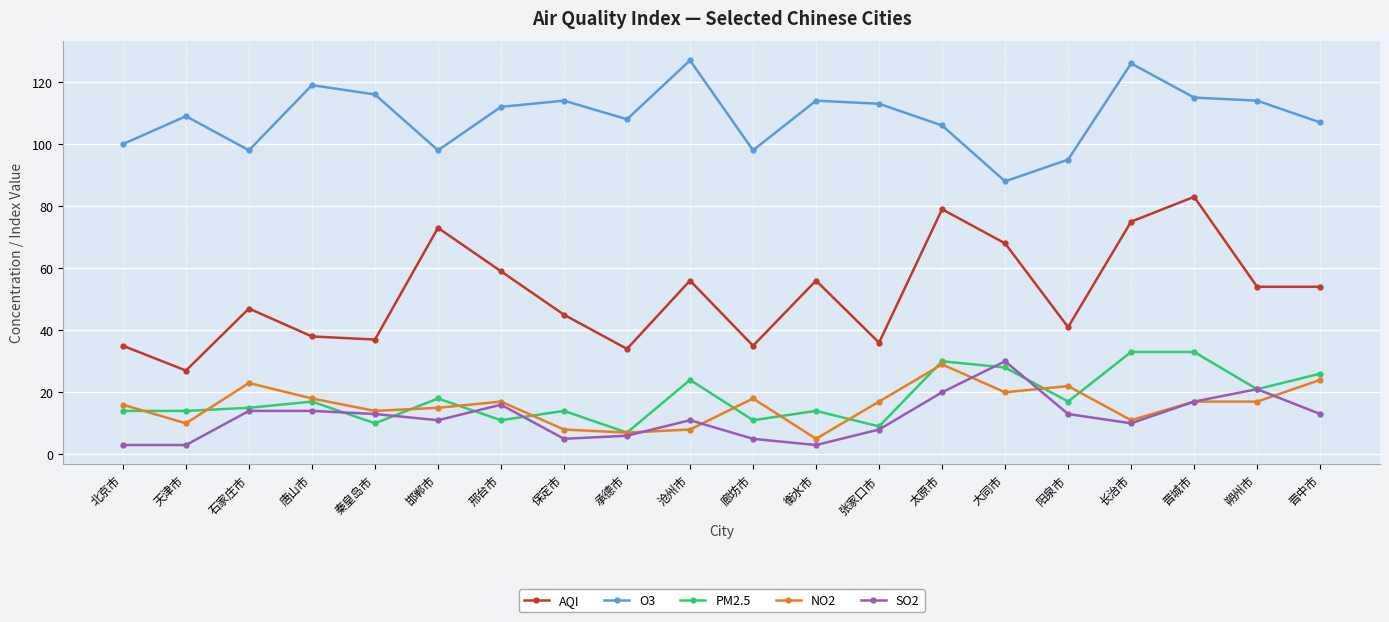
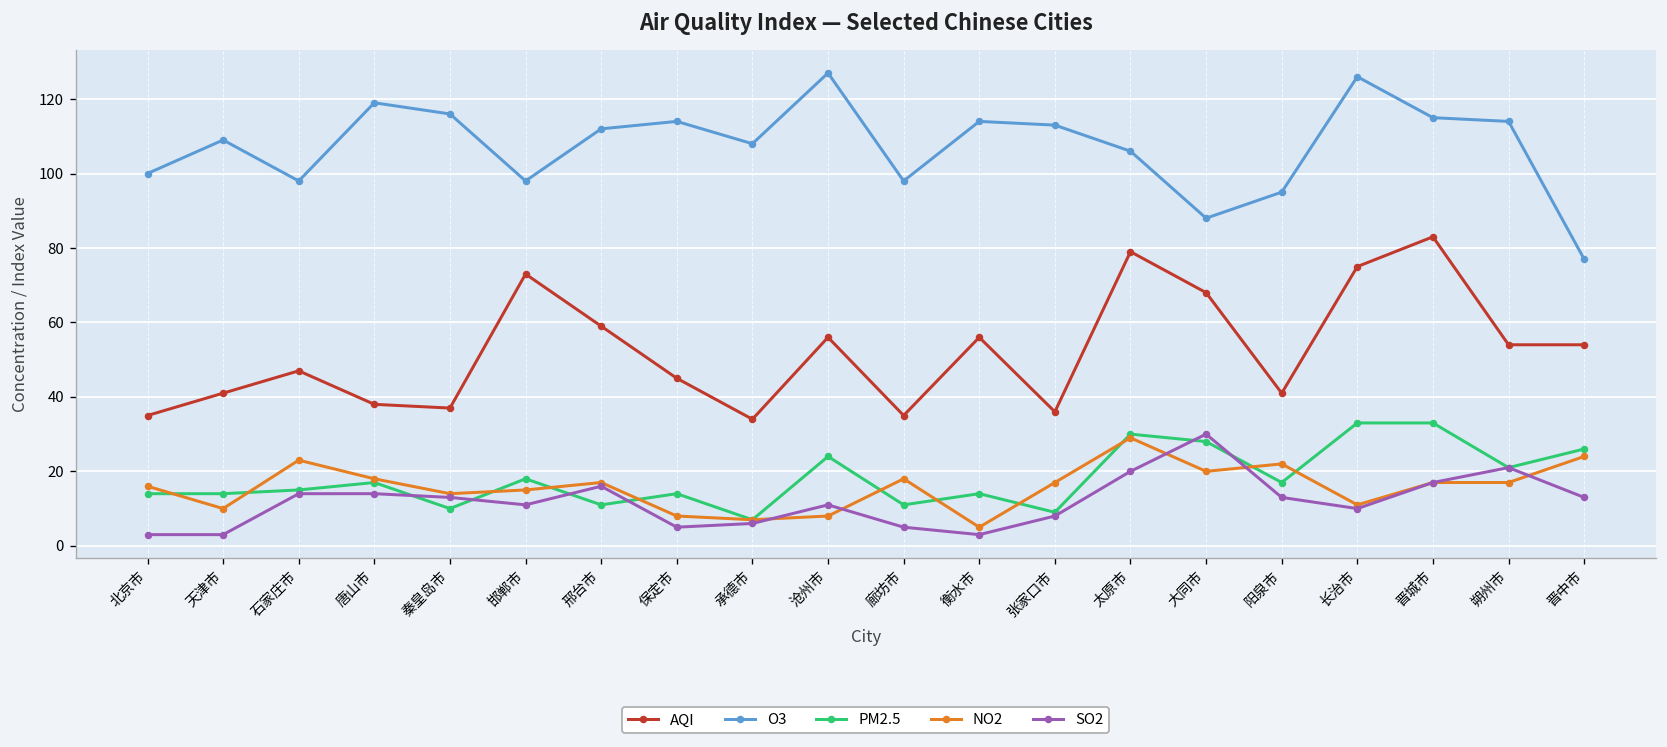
AQI, 天津市: 27 -> 41
O3, 晋中市: 107 -> 77
